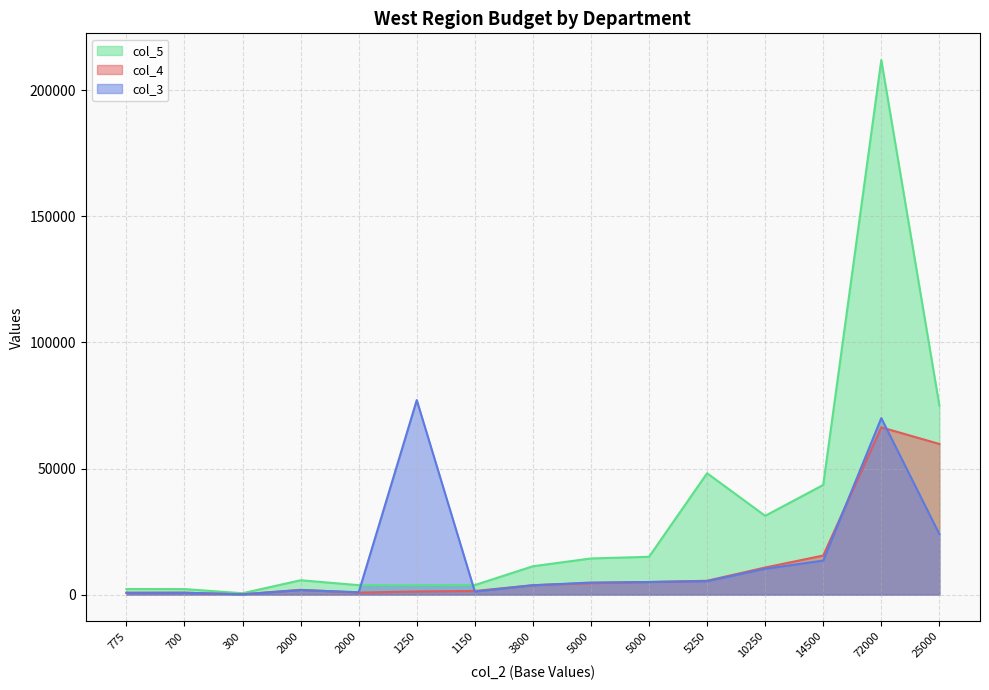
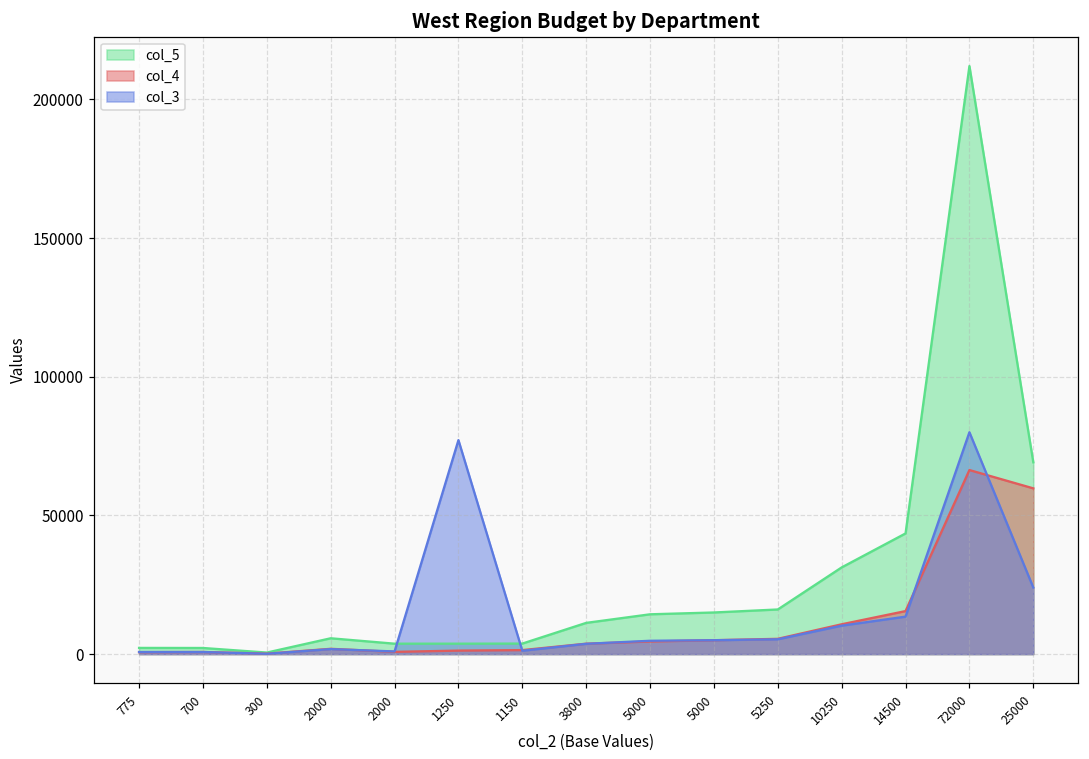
col_5, 5250: 48000 -> 16000
col_3, 72000: 70000 -> 80000
col_5, 25000: 75000 -> 69000
